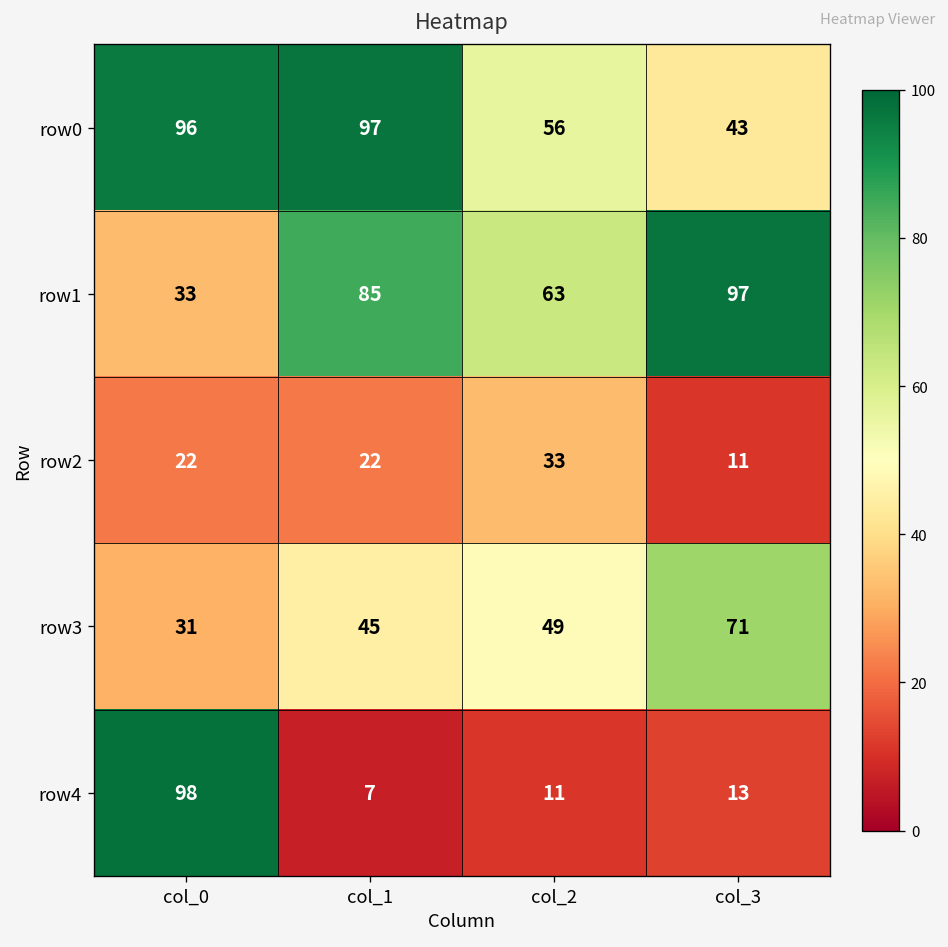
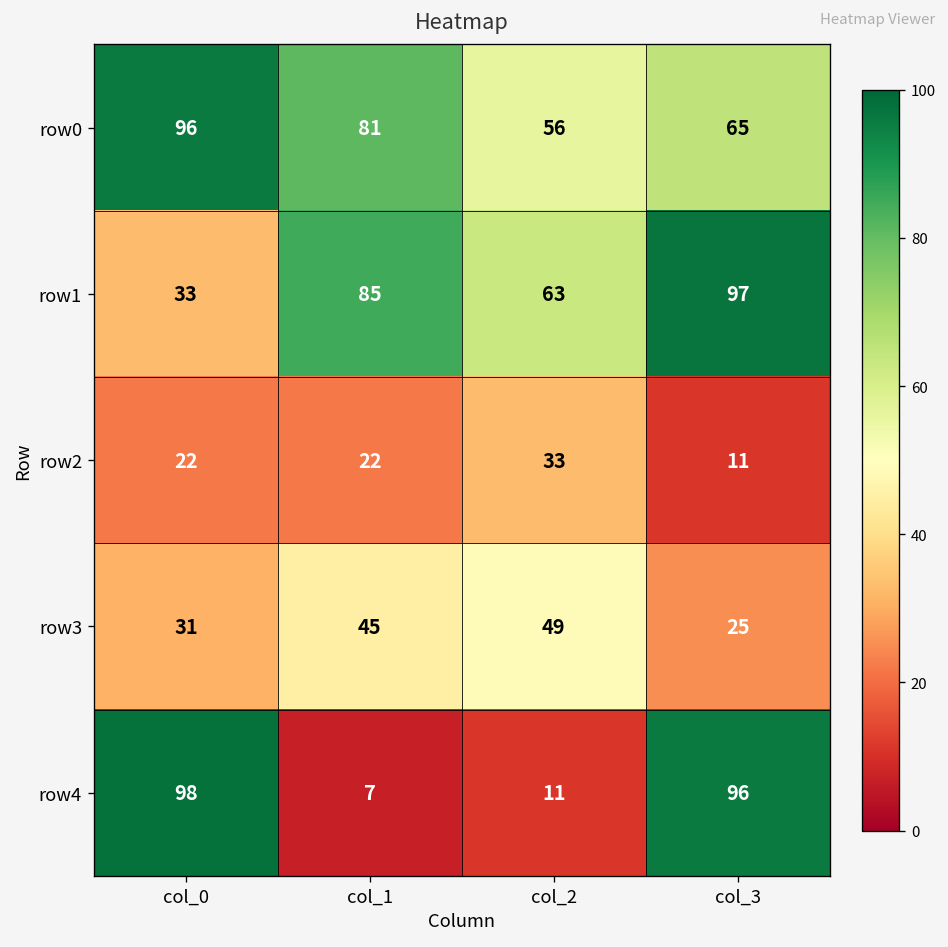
row0, col_1: 97 -> 81
row0, col_3: 43 -> 65
row3, col_3: 71 -> 25
row4, col_3: 13 -> 96
